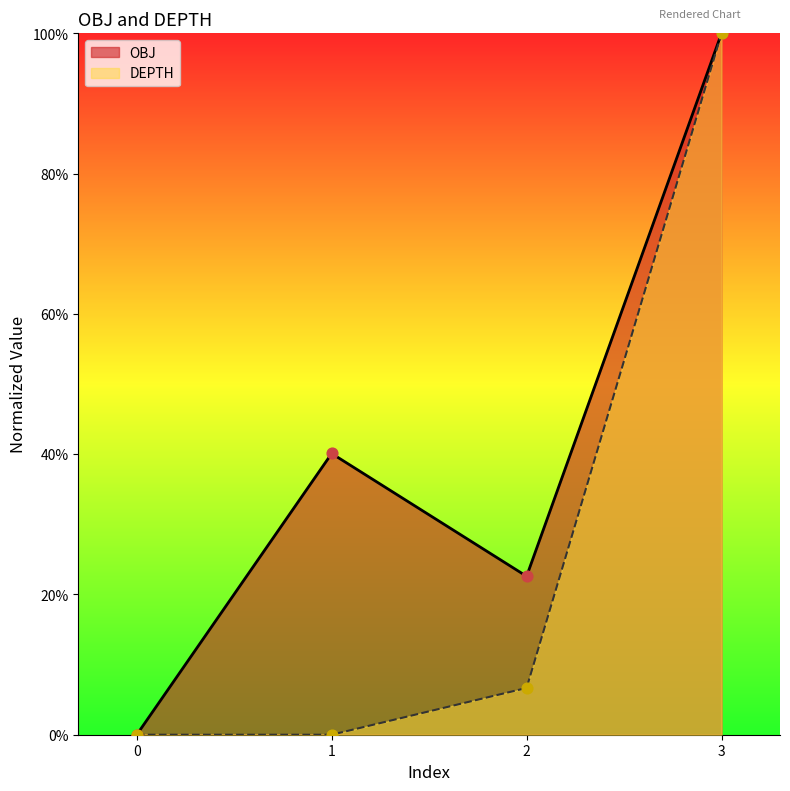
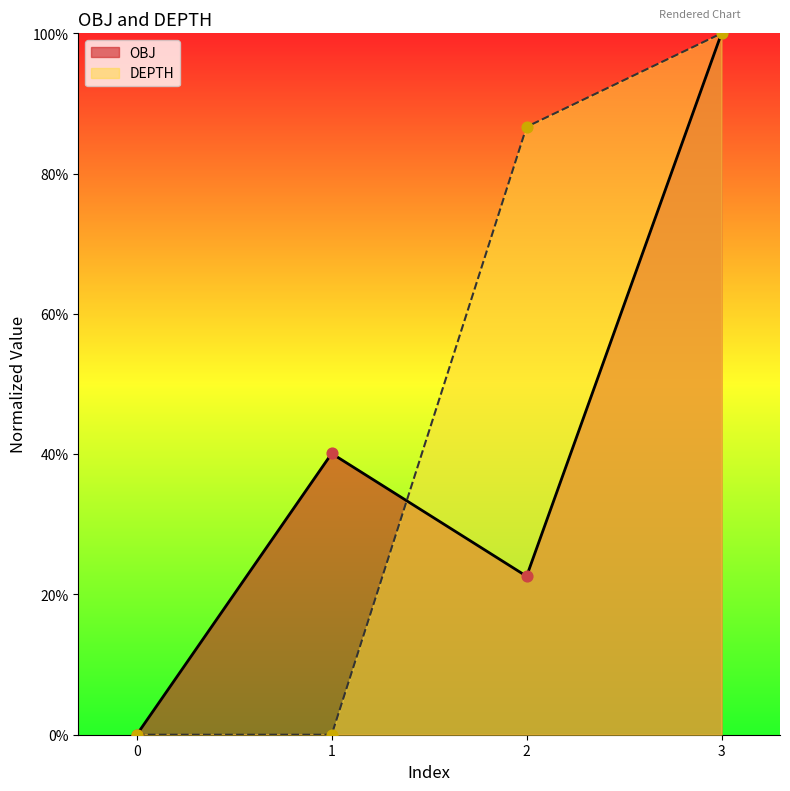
DEPTH, 2: 7% -> 87%
